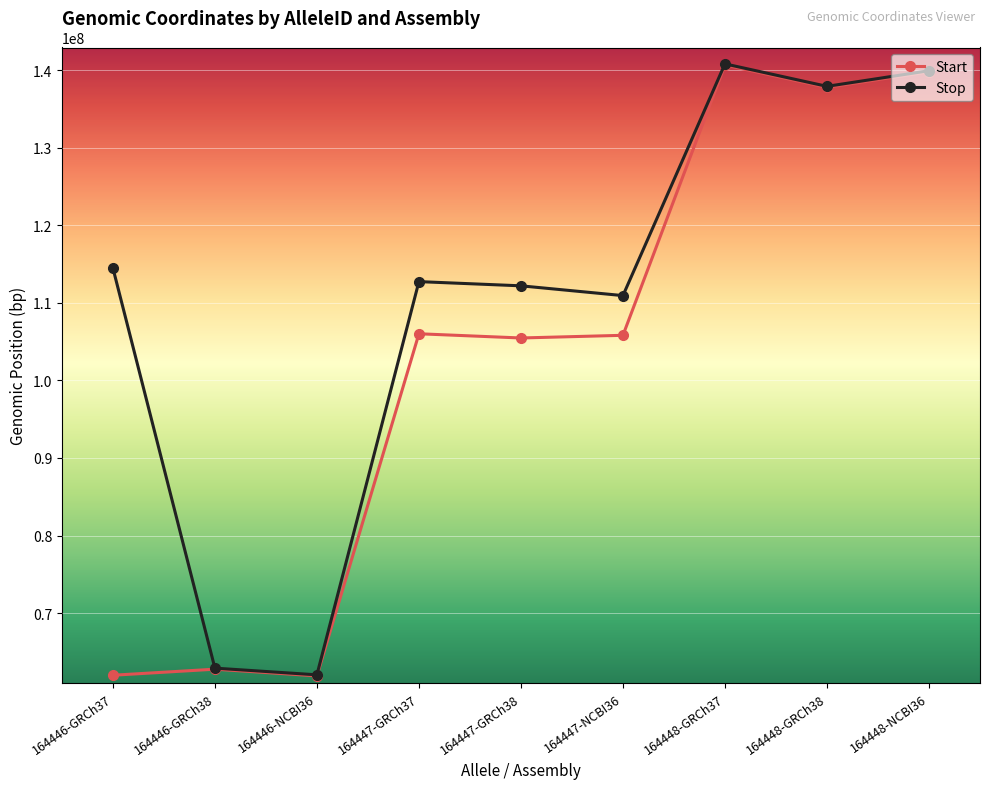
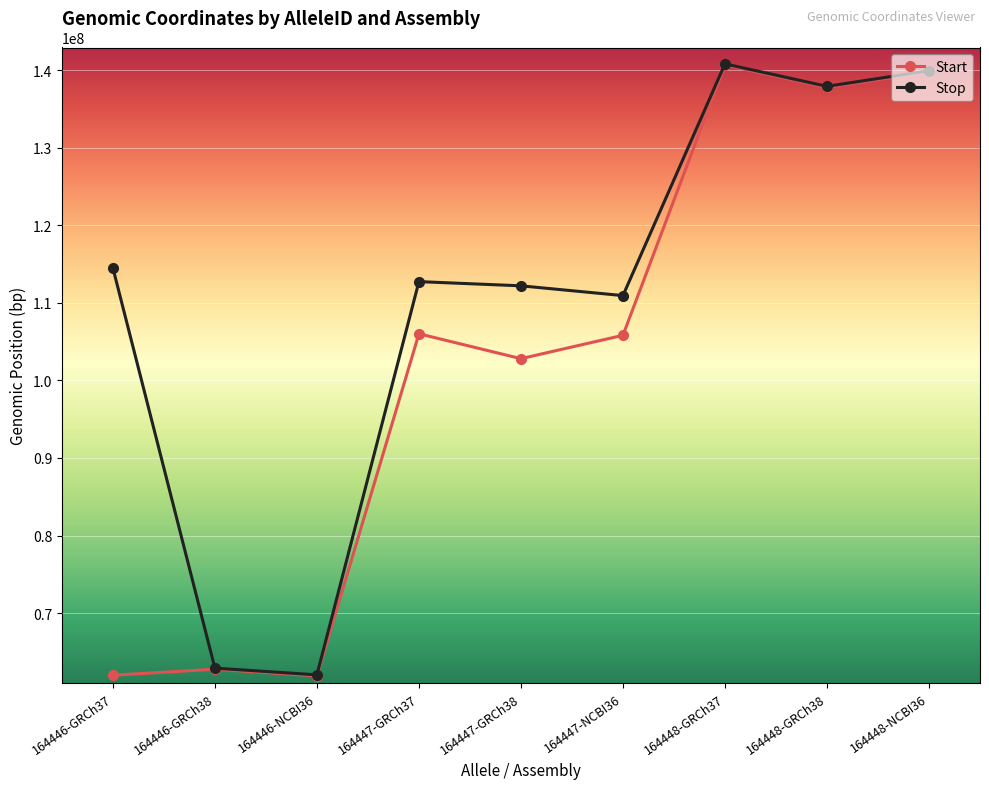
Start, 164447-GRCh38: 105000000 -> 103000000
